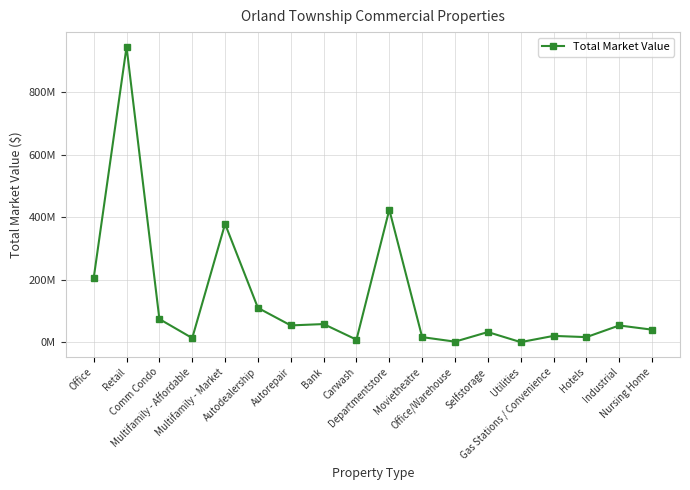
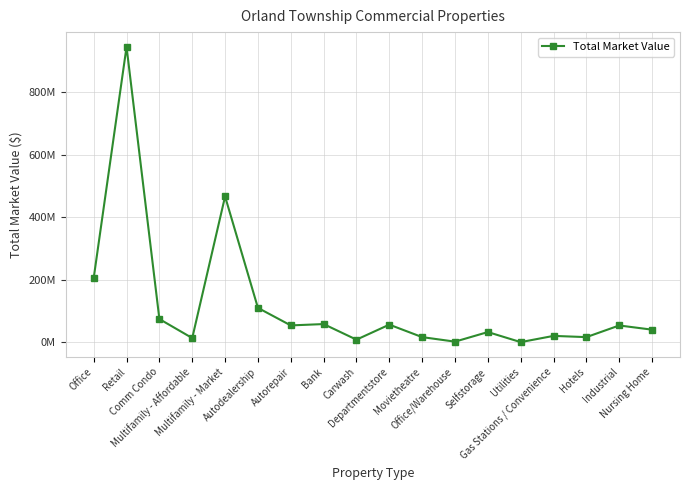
Multifamily - Market: 380000000 -> 470000000
Departmentstore: 420000000 -> 60000000
